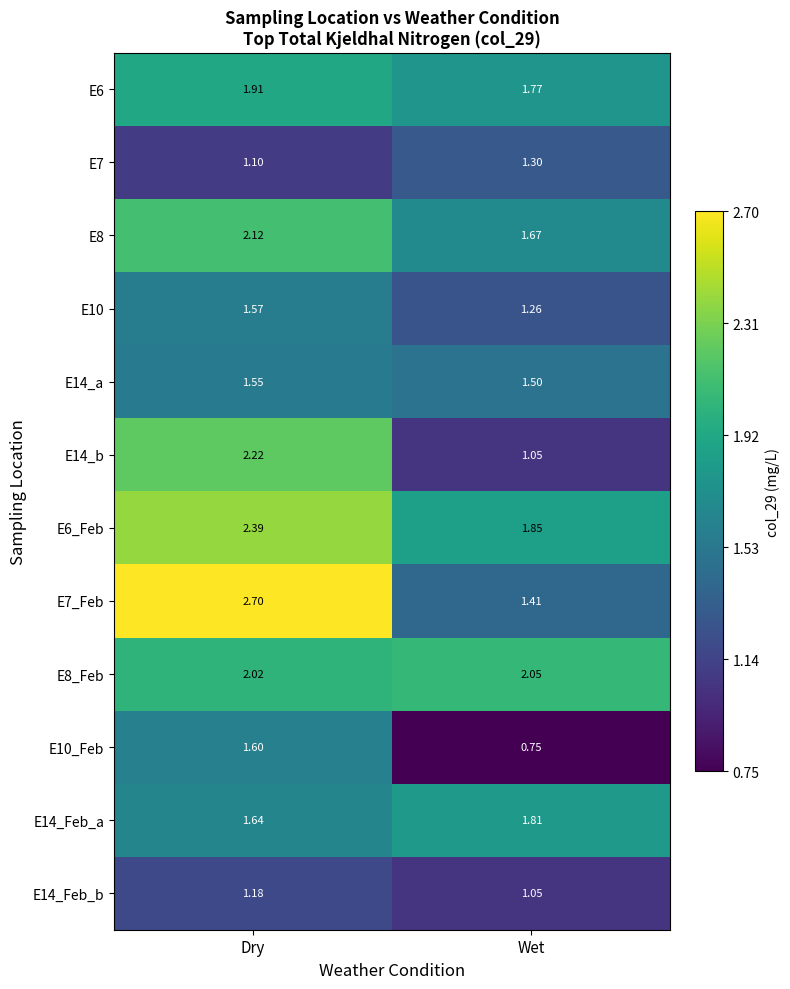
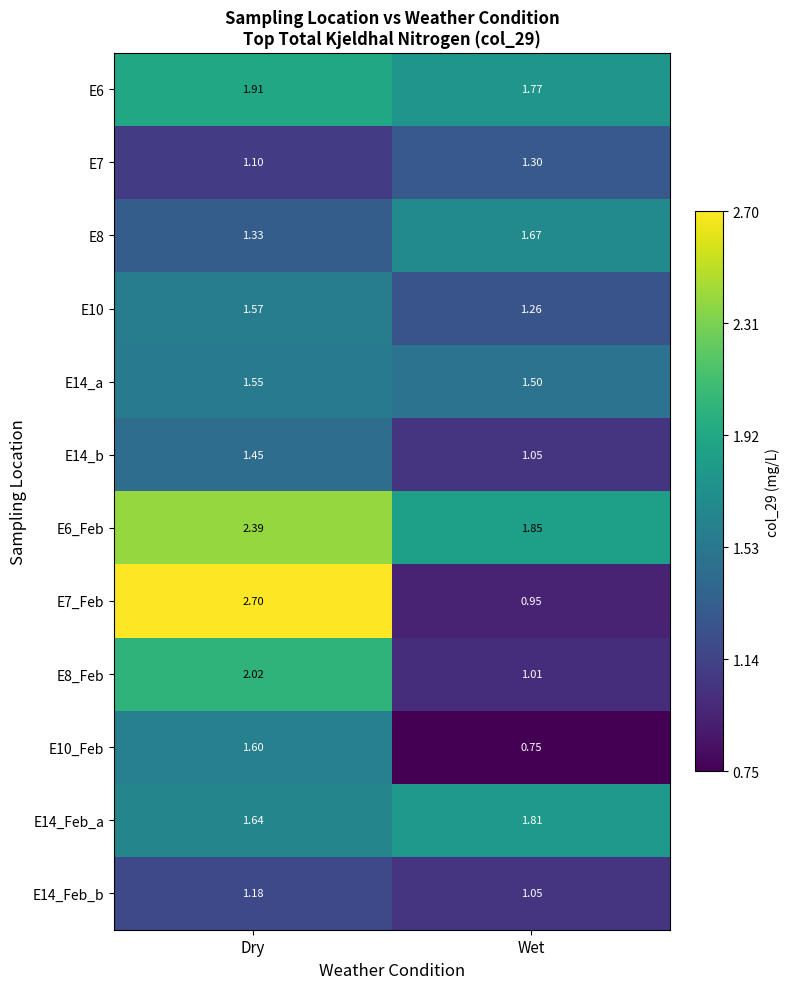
E8, Dry: 2.12 -> 1.33
E14_b, Dry: 2.22 -> 1.45
E7_Feb, Wet: 1.41 -> 0.95
E8_Feb, Wet: 2.05 -> 1.01
